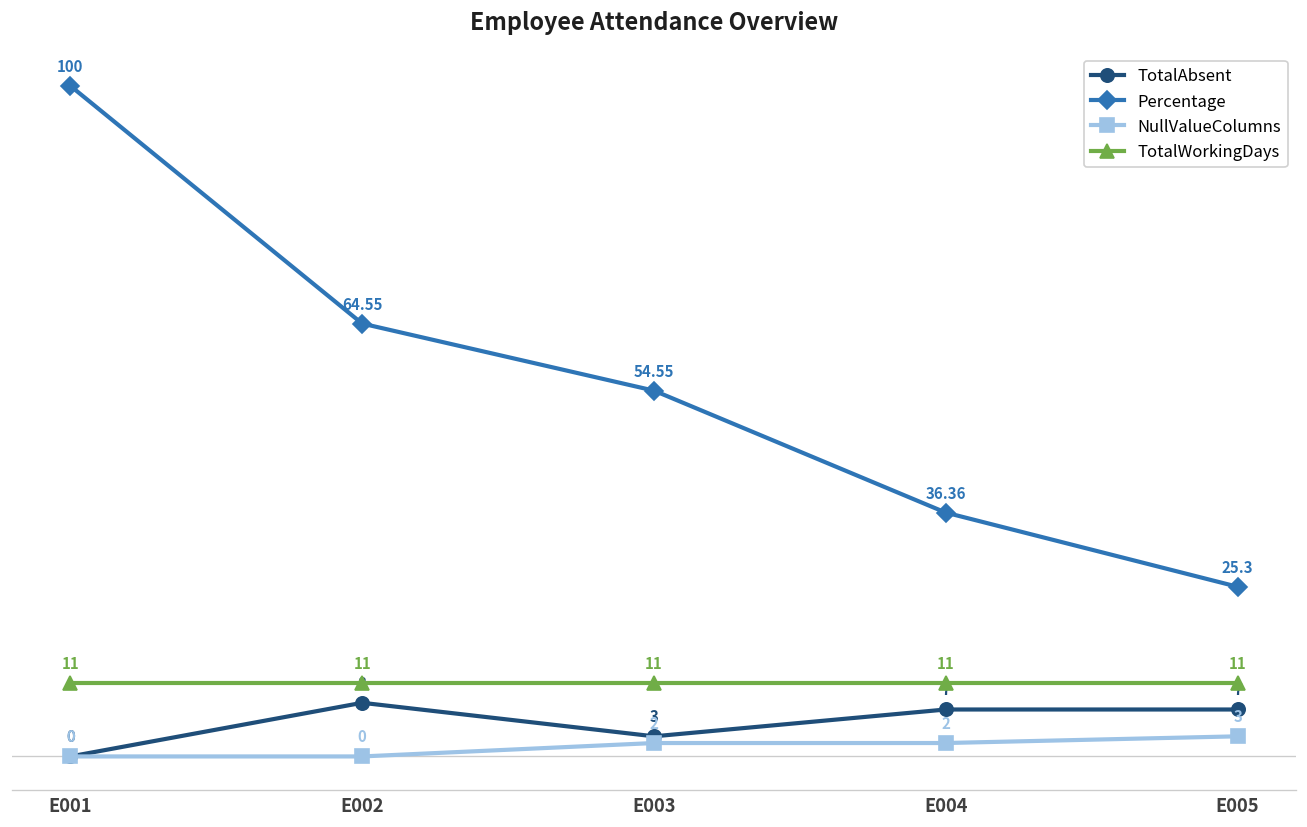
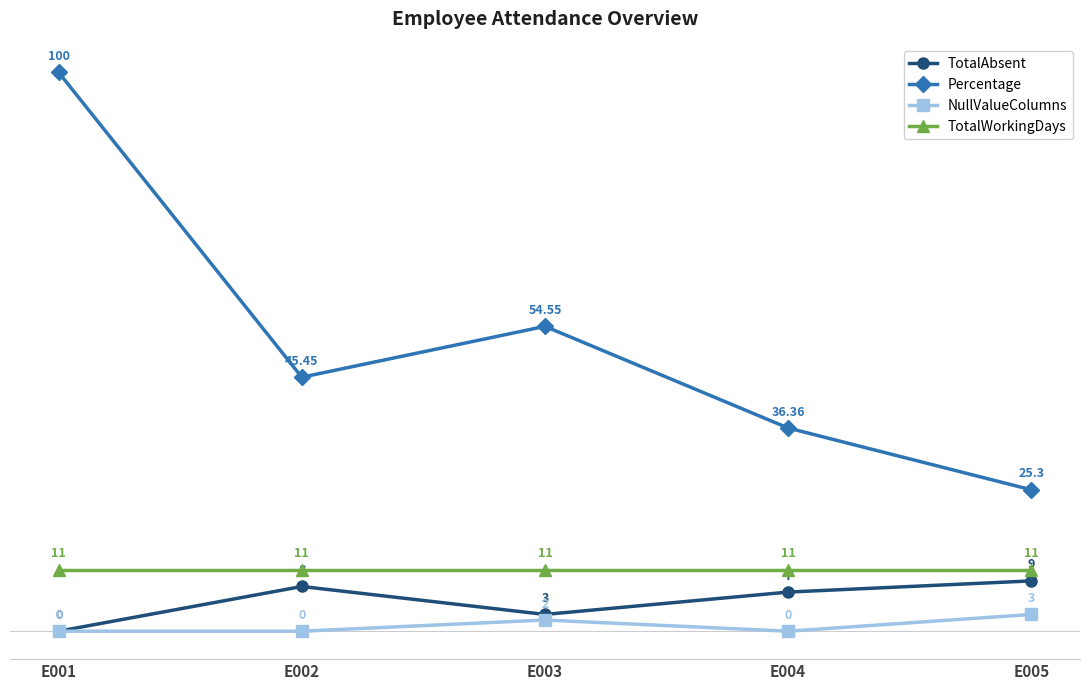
Percentage, E002: 64.55 -> 45.45
NullValueColumns, E004: 2 -> 0
TotalAbsent, E005: 7 -> 9
